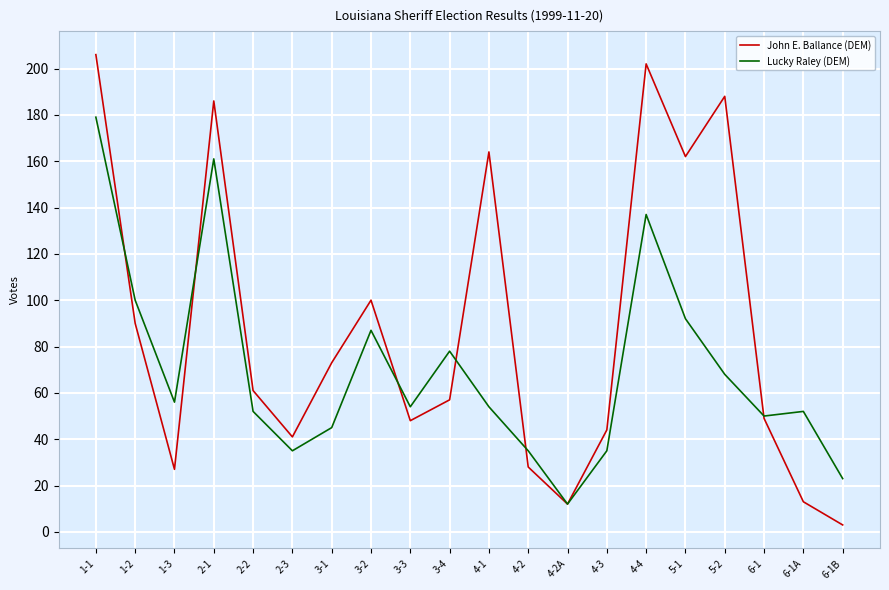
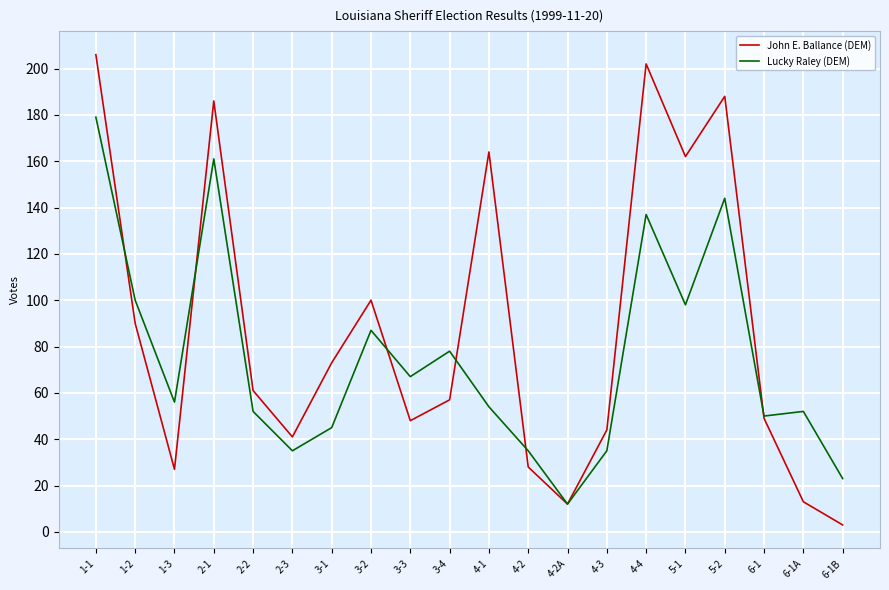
Lucky Raley (DEM), 3-3: 54 -> 67
Lucky Raley (DEM), 5-1: 92 -> 98
Lucky Raley (DEM), 5-2: 68 -> 144
